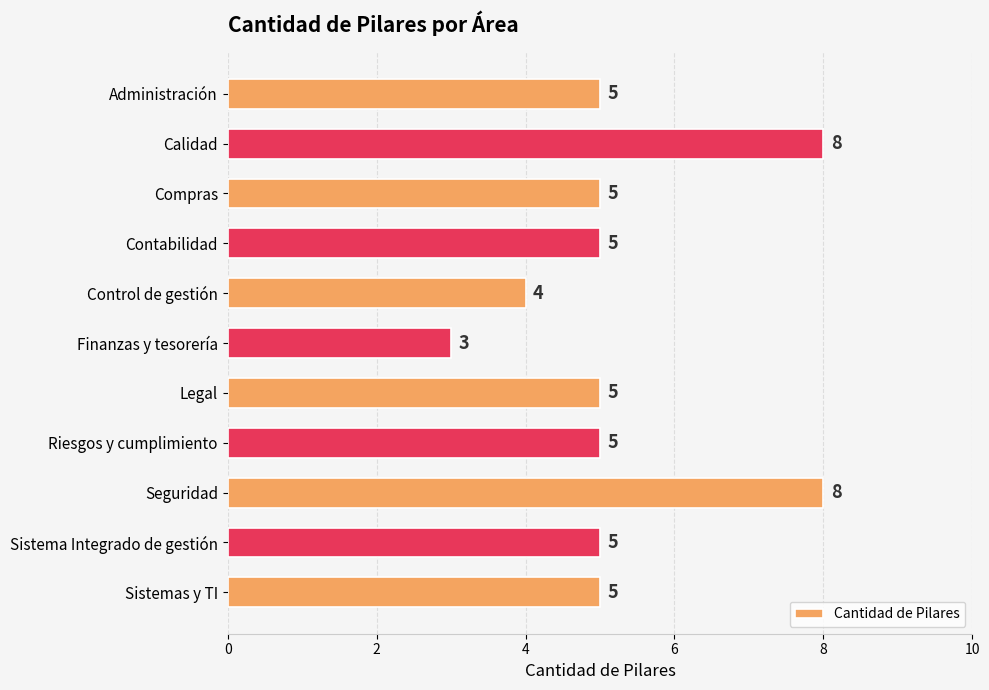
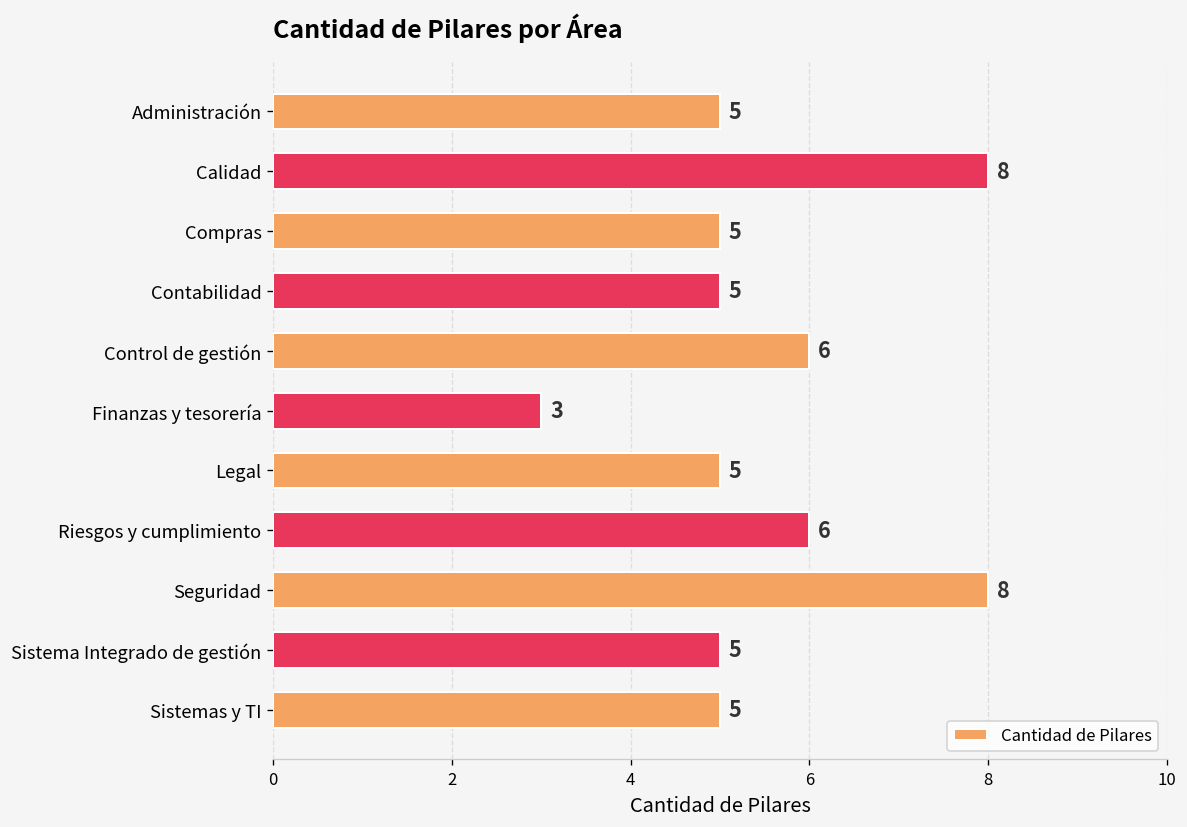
Control de gestión: 4 -> 6
Riesgos y cumplimiento: 5 -> 6
